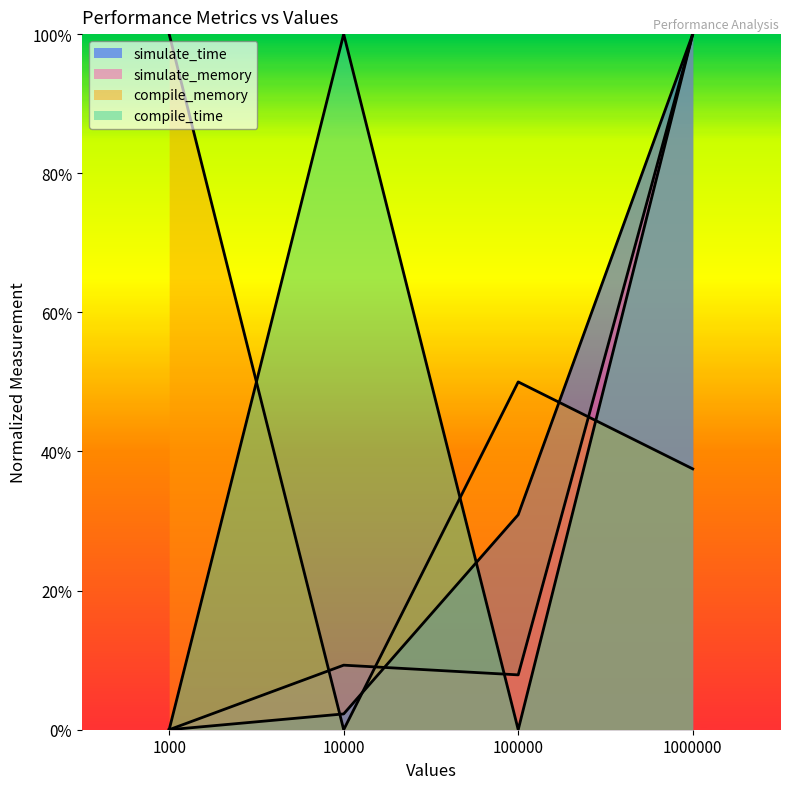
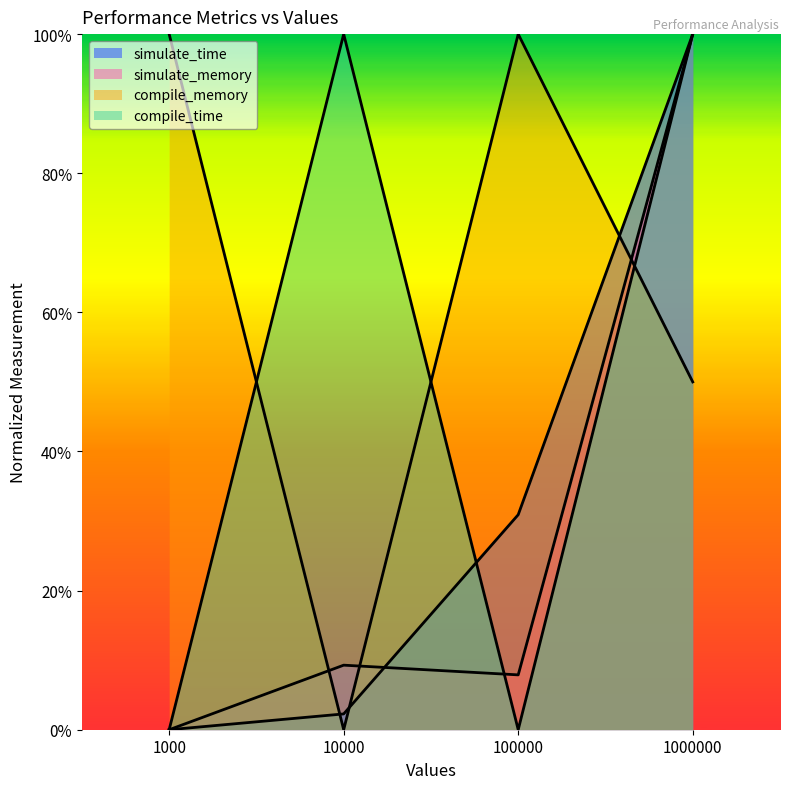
compile_memory, 100000: 50% -> 100%
compile_memory, 1000000: 38% -> 50%
